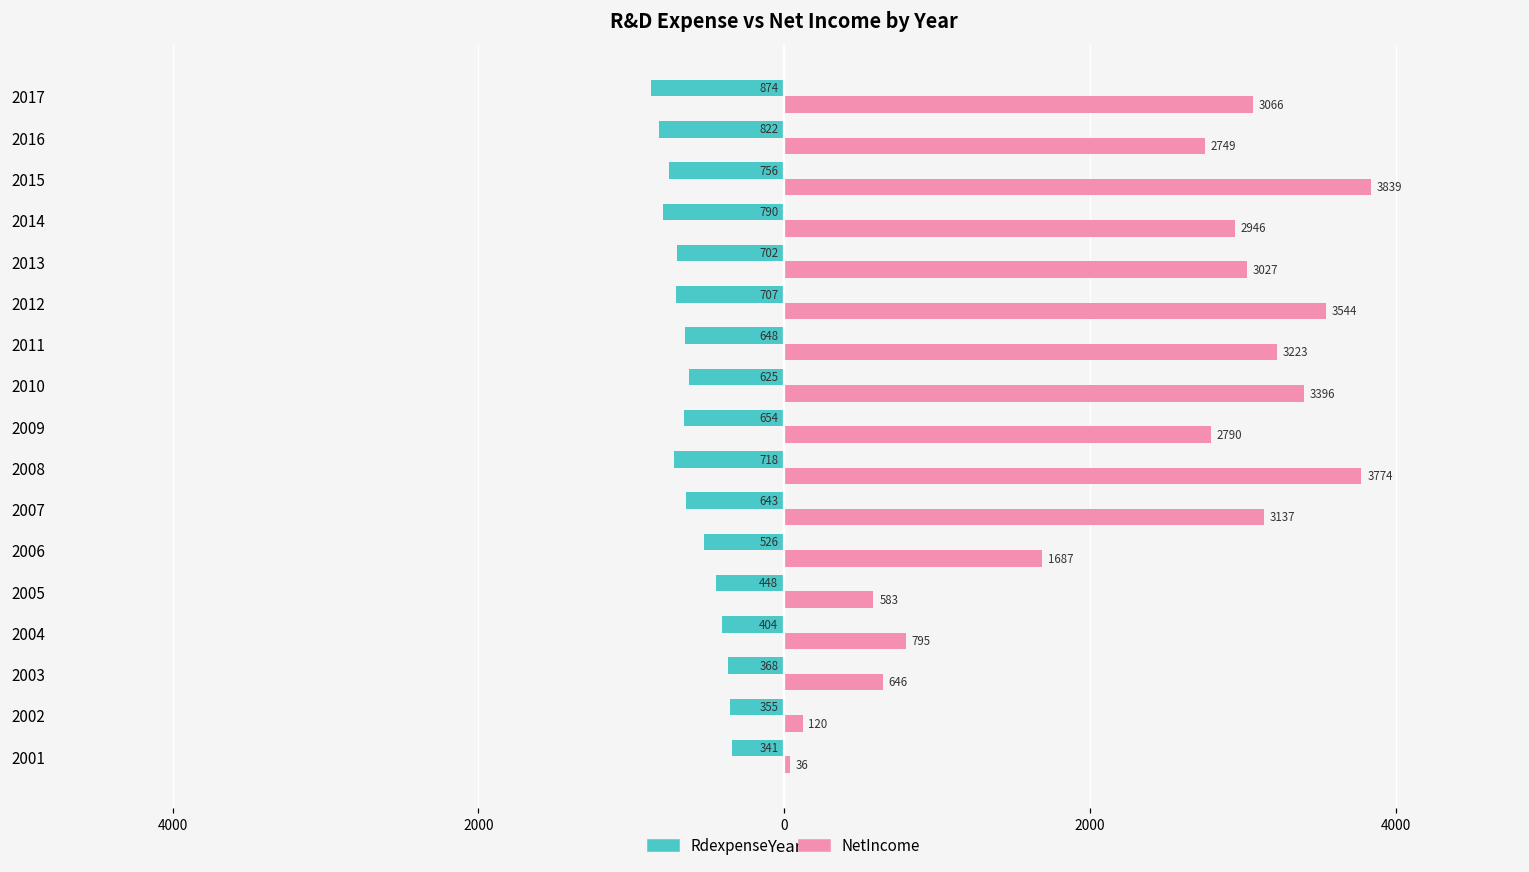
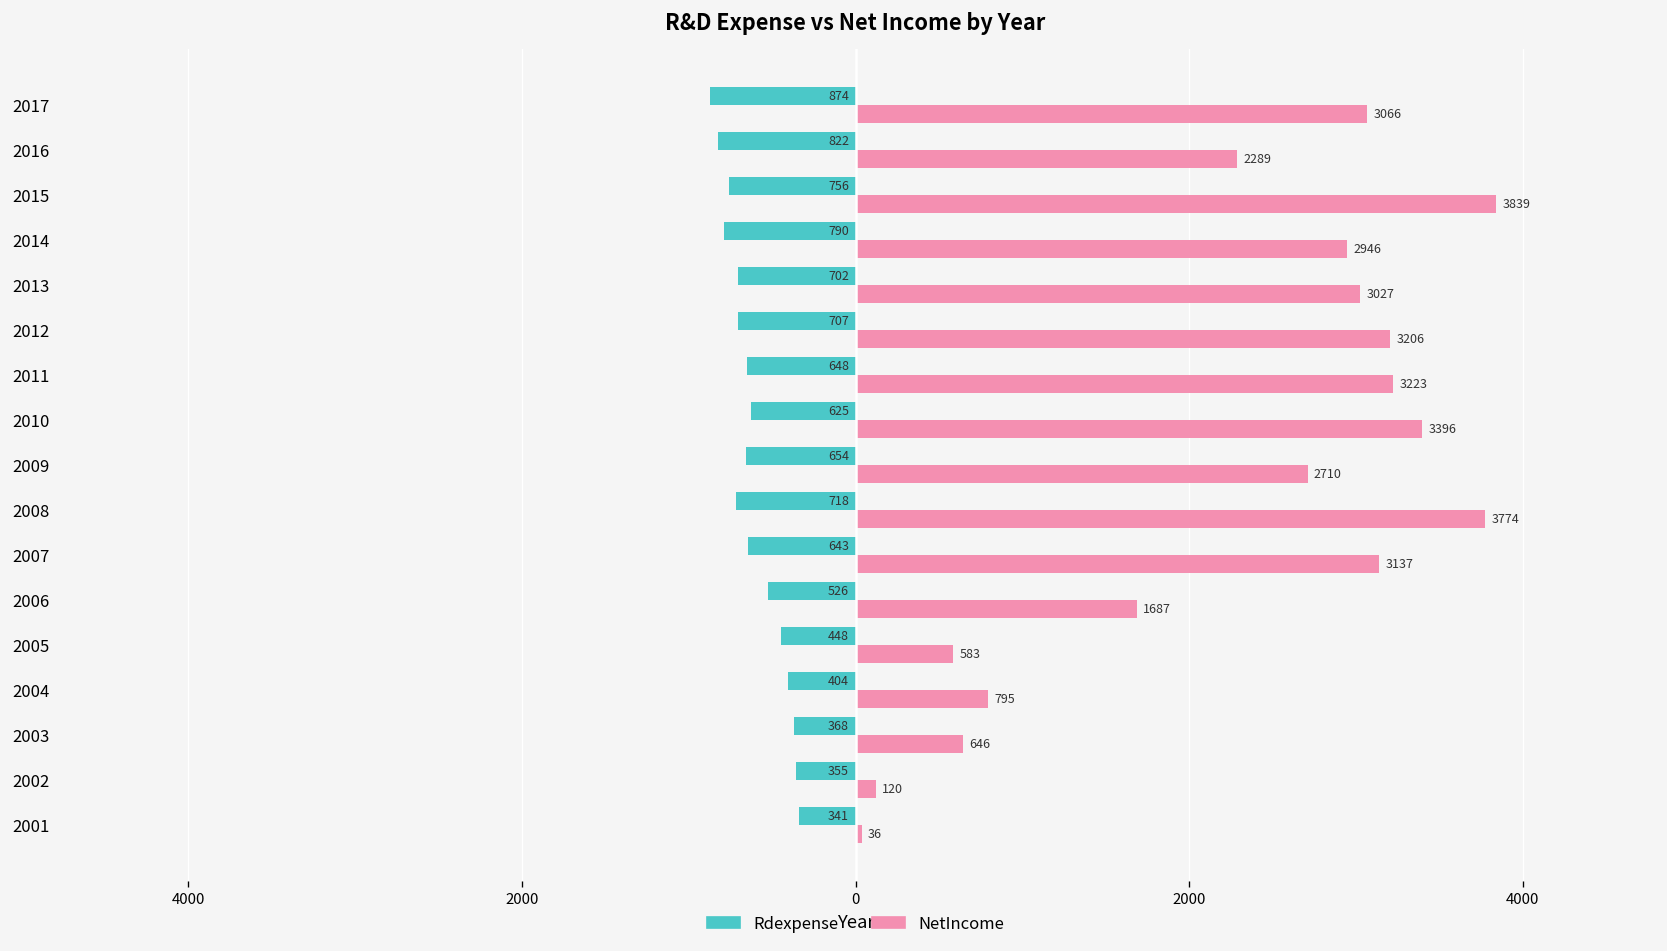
NetIncome, 2016: 2749 -> 2289
NetIncome, 2012: 3544 -> 3206
NetIncome, 2009: 2790 -> 2710
